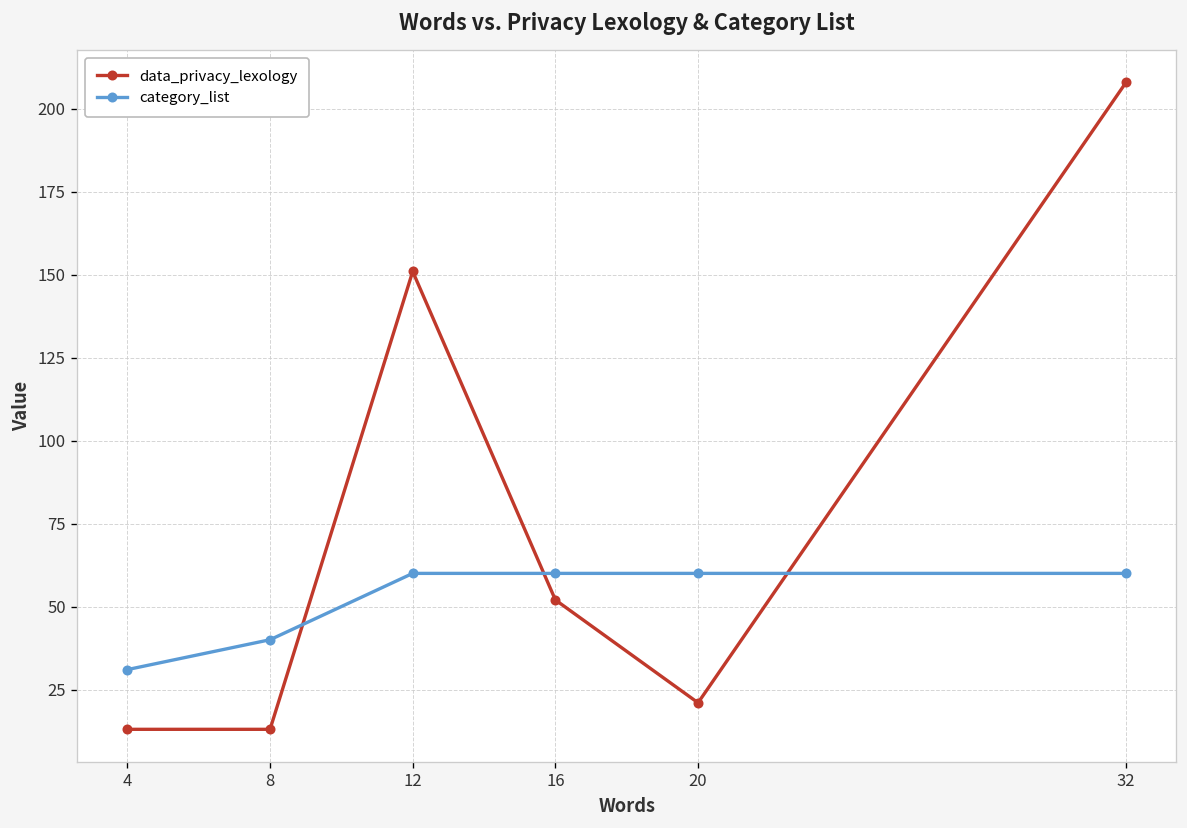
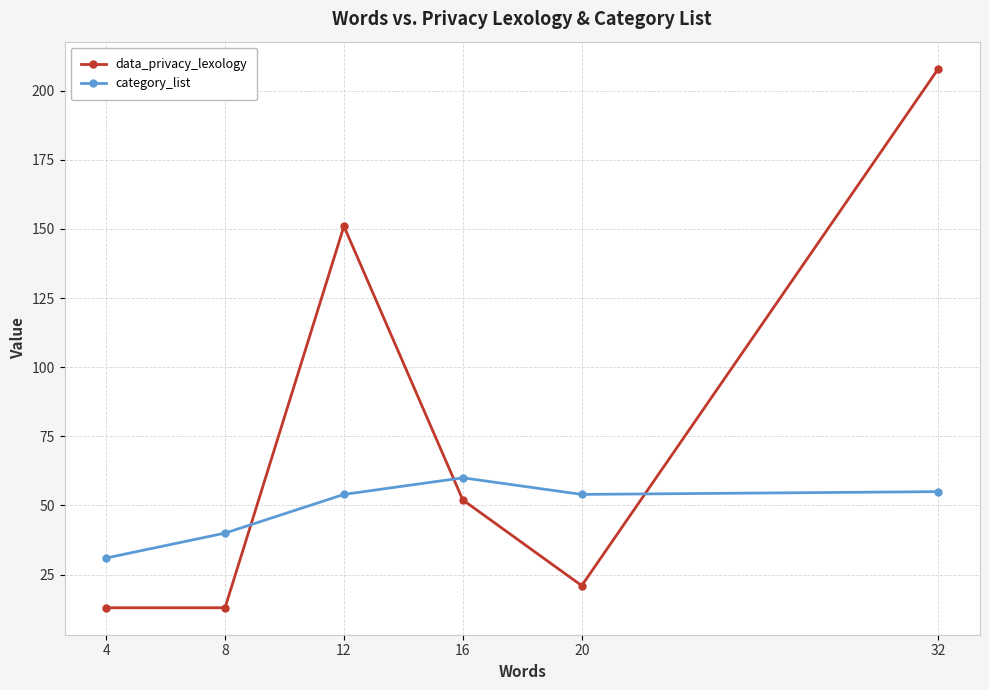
category_list, 12: 60 -> 54
category_list, 20: 60 -> 54
category_list, 32: 60 -> 55
